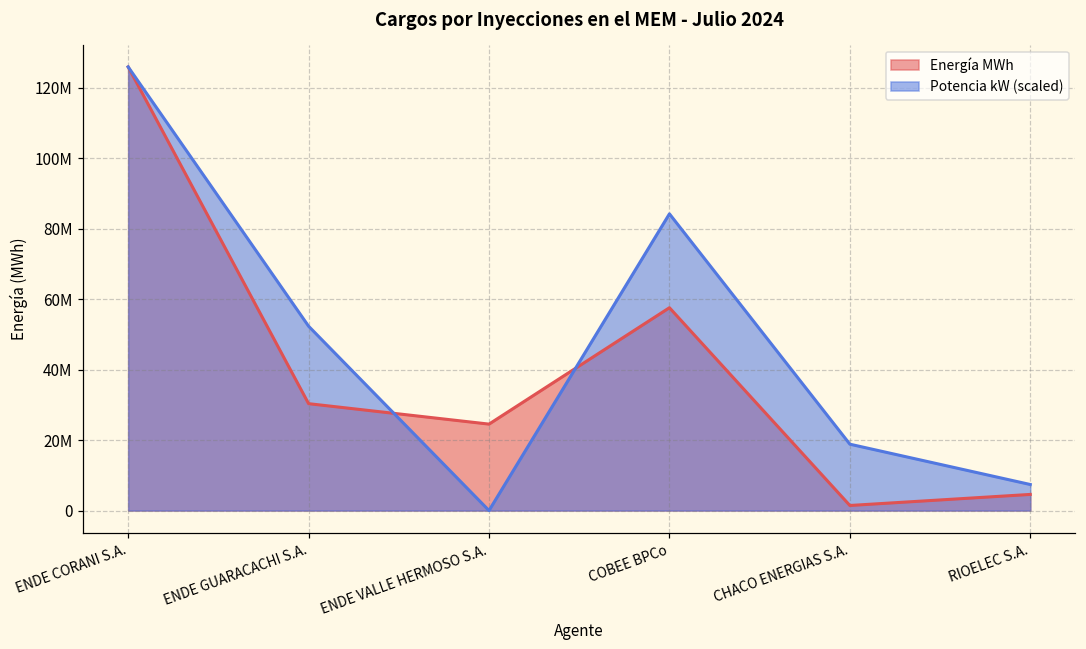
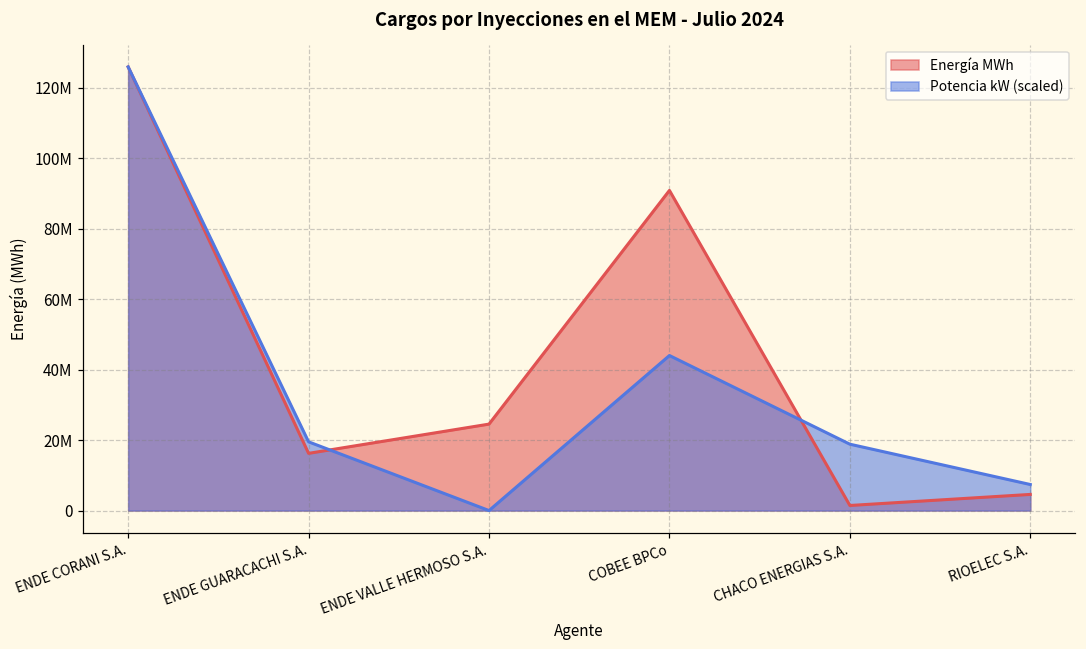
Energía MWh, ENDE GUARACACHI S.A.: 30000000 -> 16000000
Potencia kW (scaled), ENDE GUARACACHI S.A.: 52000000 -> 20000000
Energía MWh, COBEE BPCo: 58000000 -> 91000000
Potencia kW (scaled), COBEE BPCo: 84000000 -> 44000000
